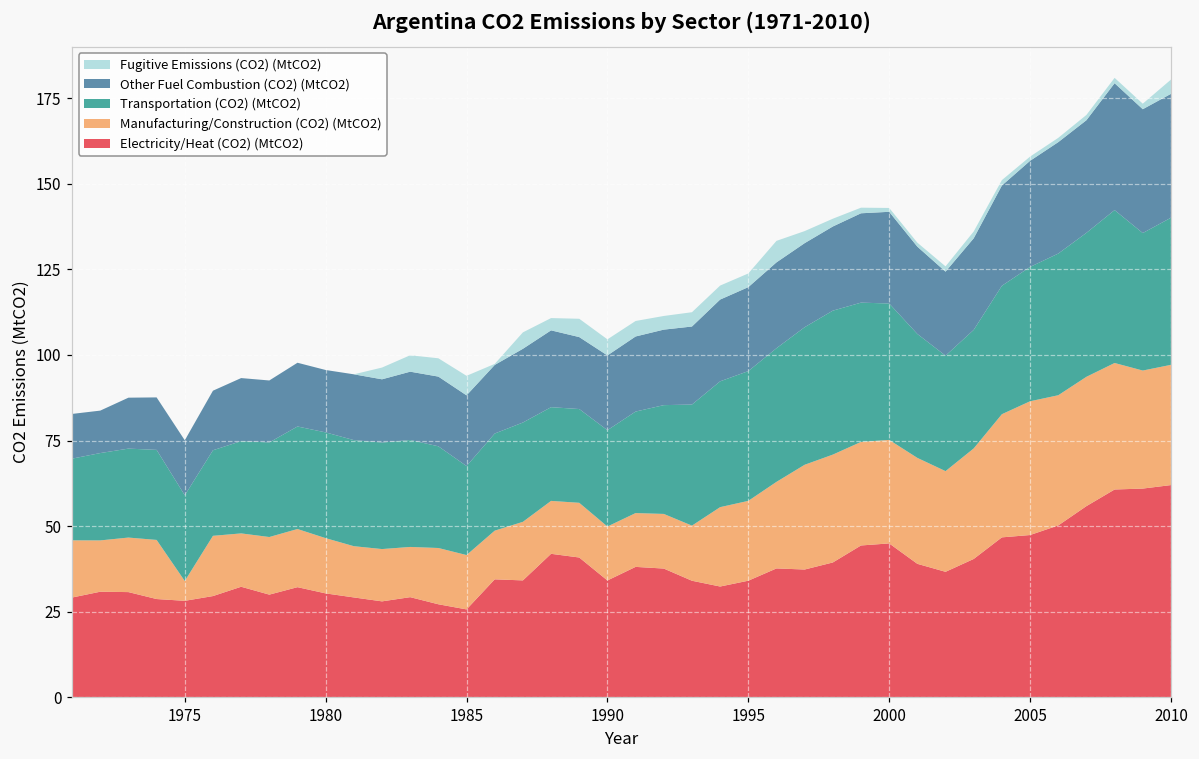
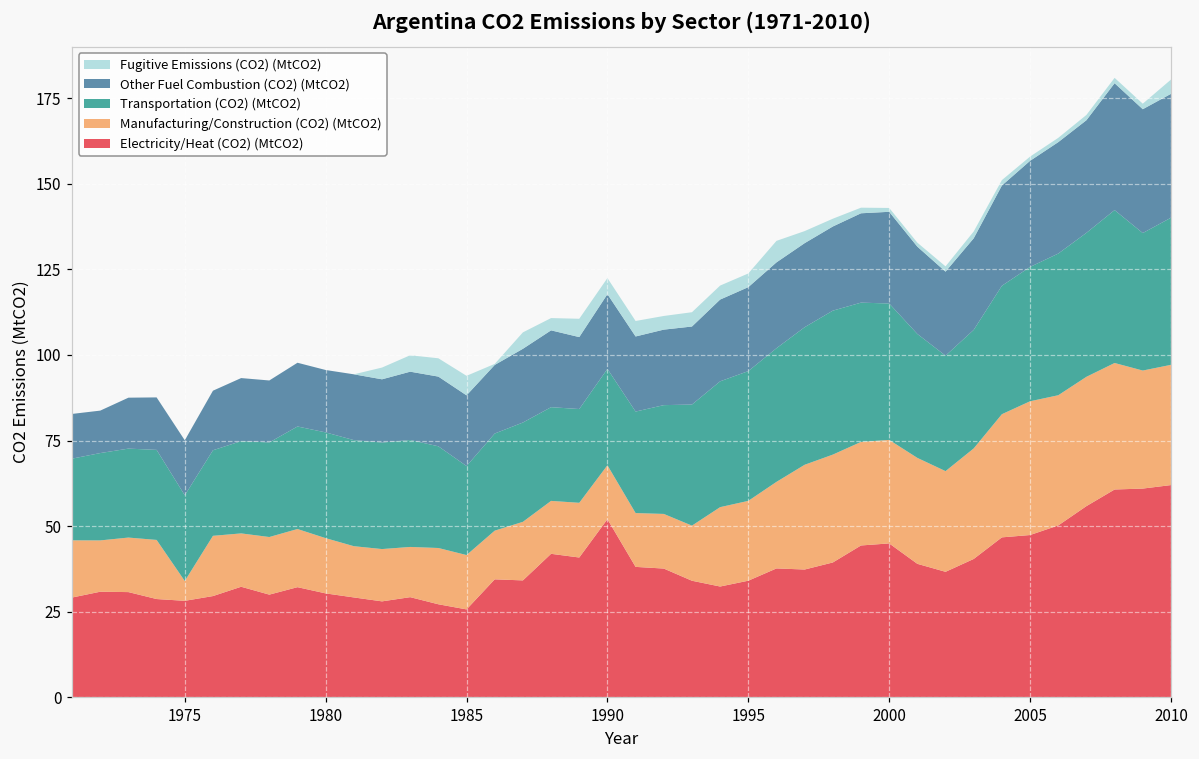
Electricity/Heat (CO2) (MtCO2), 1990: 34 -> 52
